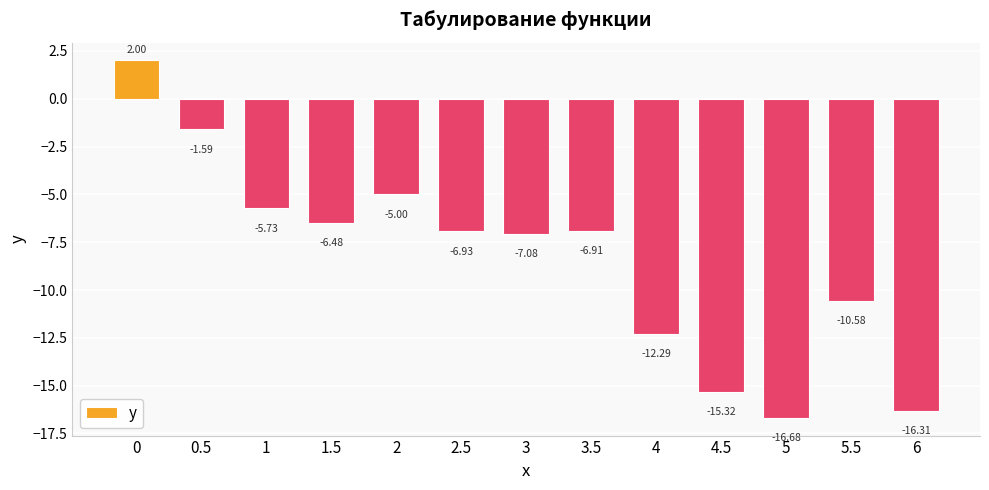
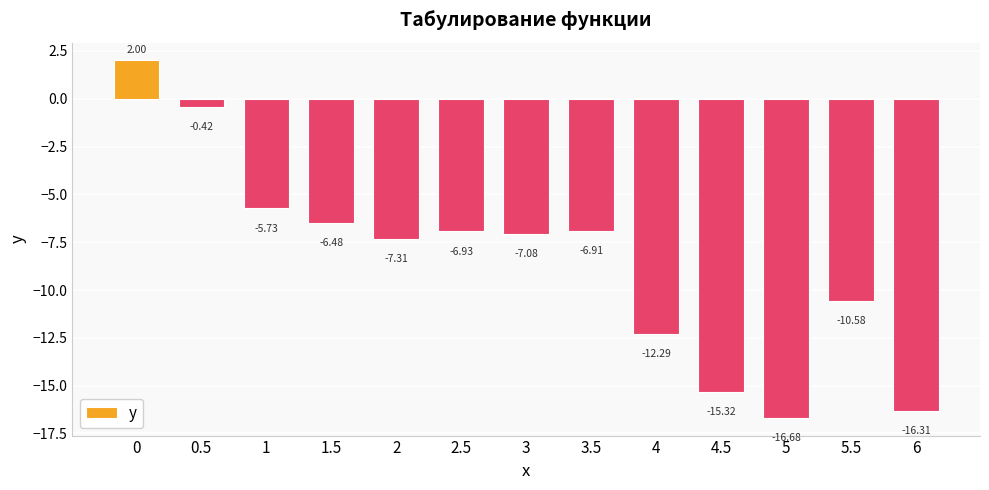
0.5: -1.59 -> -0.42
2: -5.00 -> -7.31
